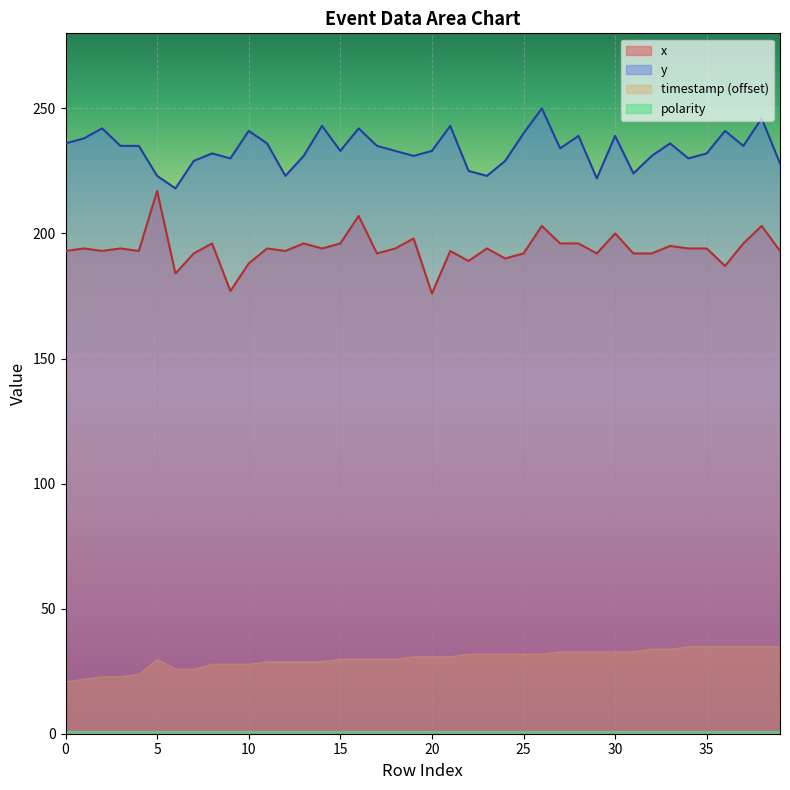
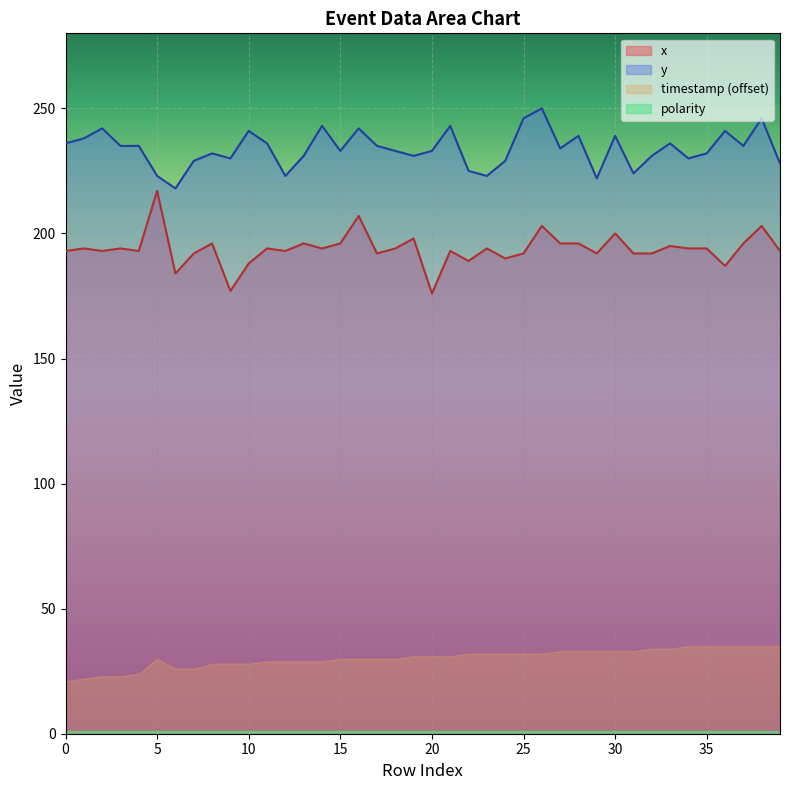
y, 25: 240 -> 246
